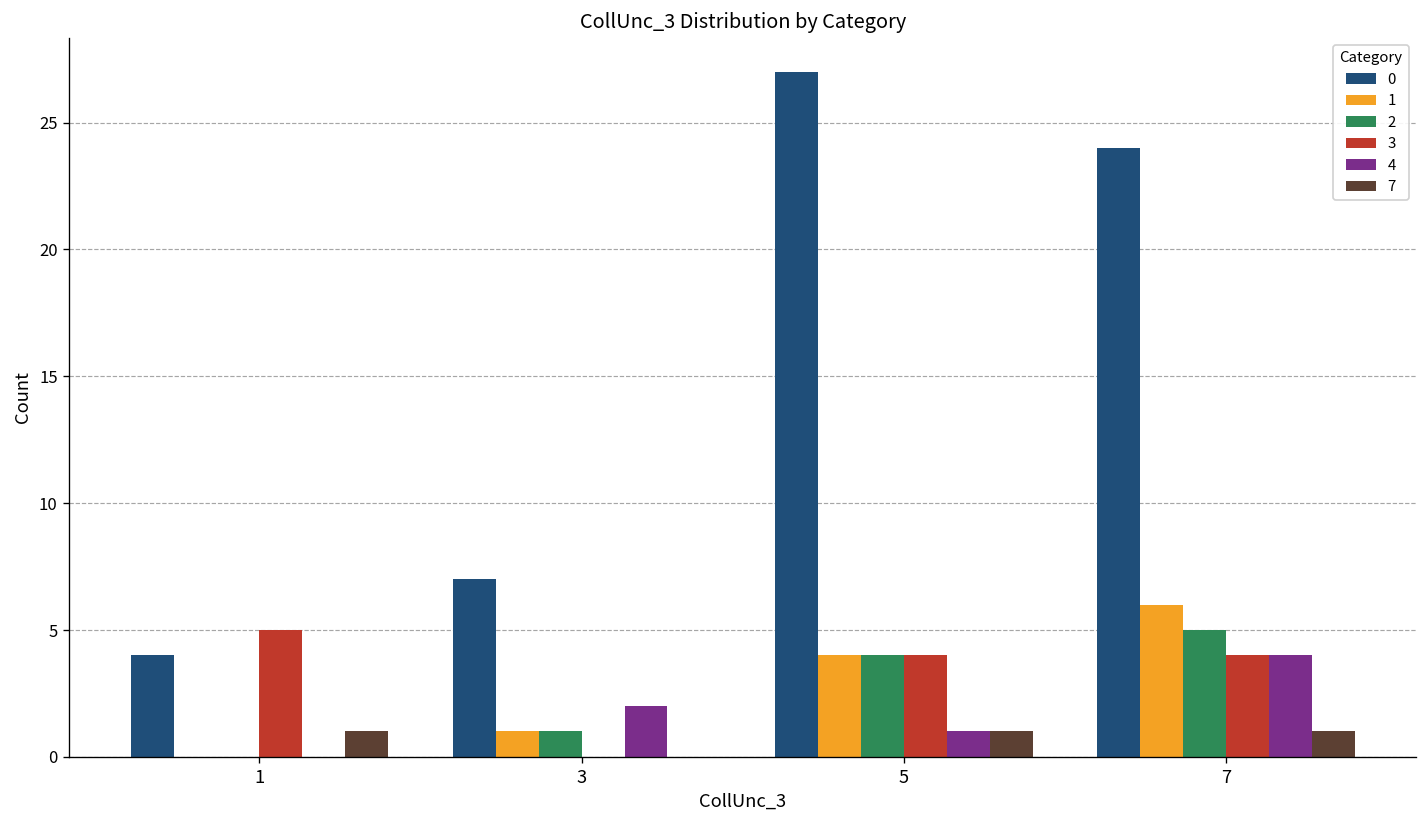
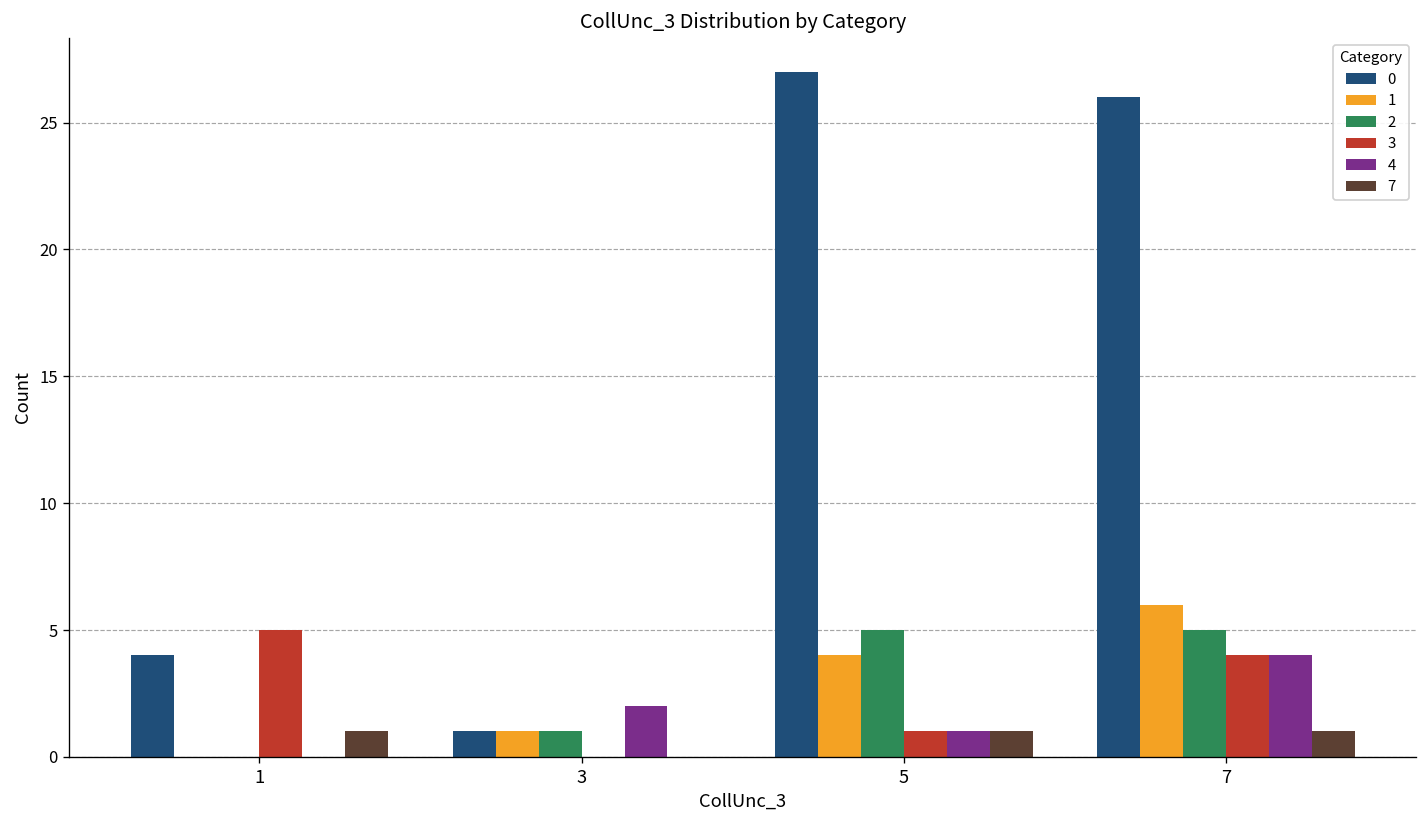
0, 3: 7 -> 1
2, 5: 4 -> 5
3, 5: 4 -> 1
0, 7: 24 -> 26
